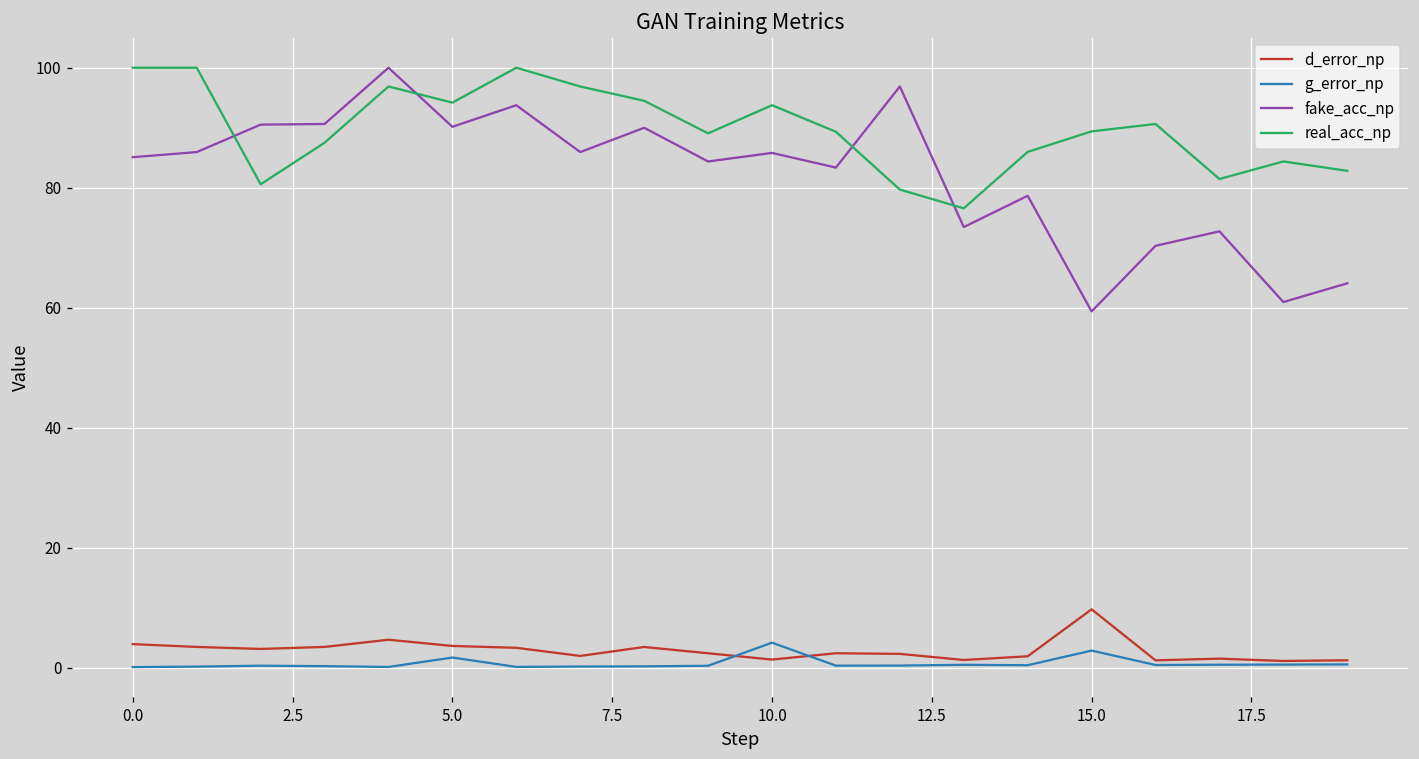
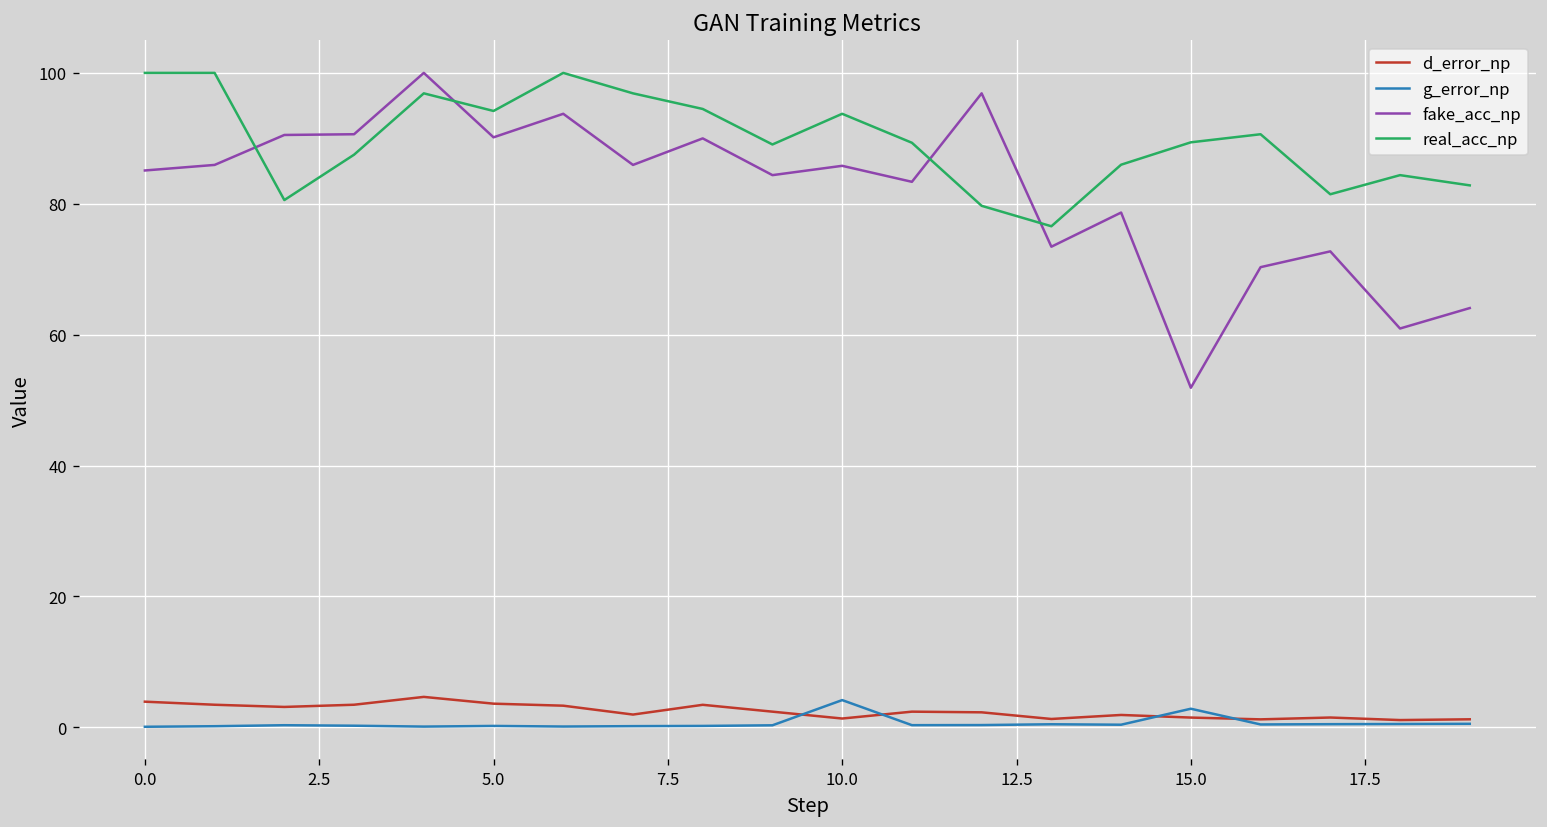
g_error_np, 5.0: 2 -> 0
d_error_np, 15.0: 10 -> 1
fake_acc_np, 15.0: 59 -> 52
